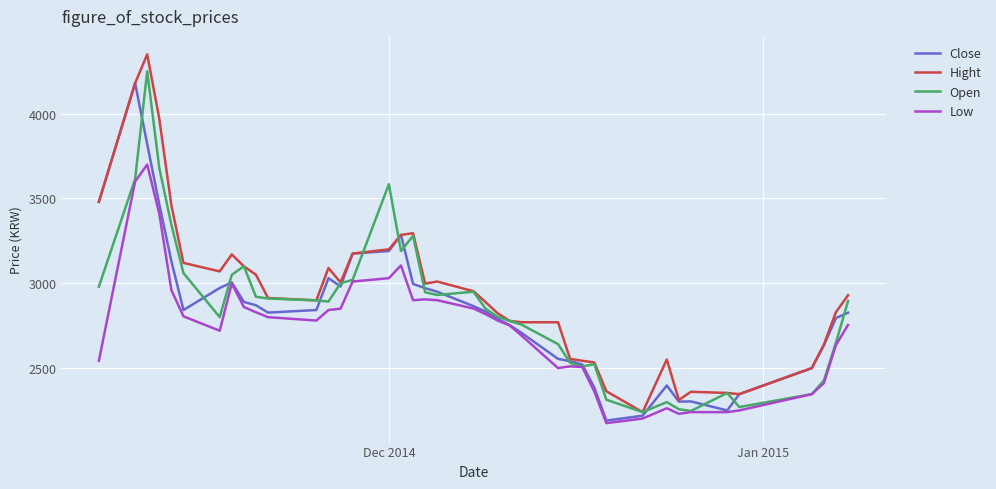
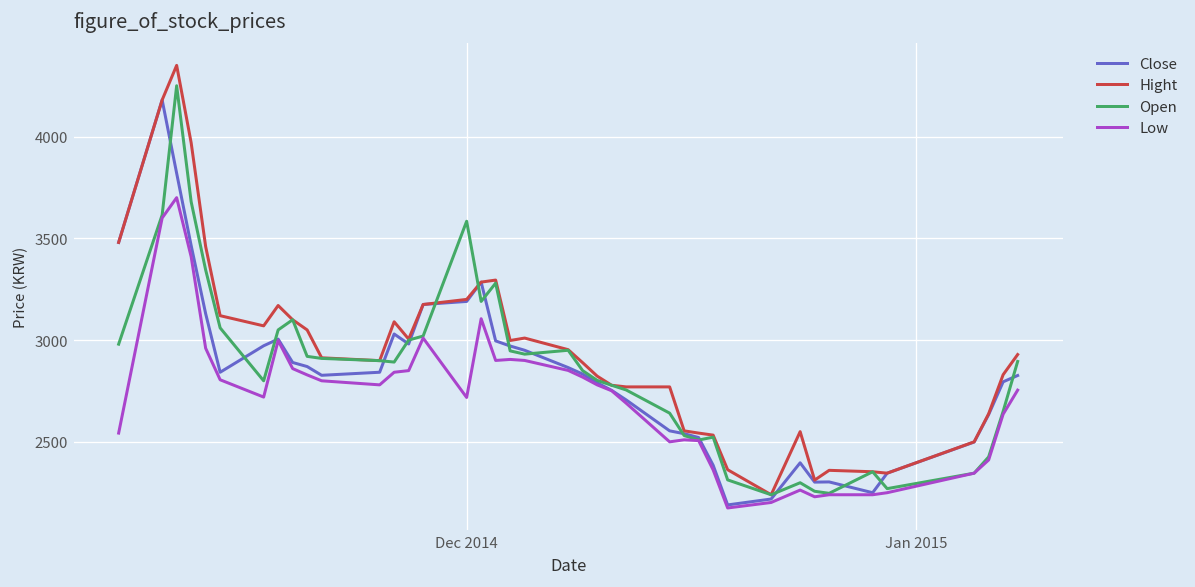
Low, Dec 2014: 3030 -> 2720
